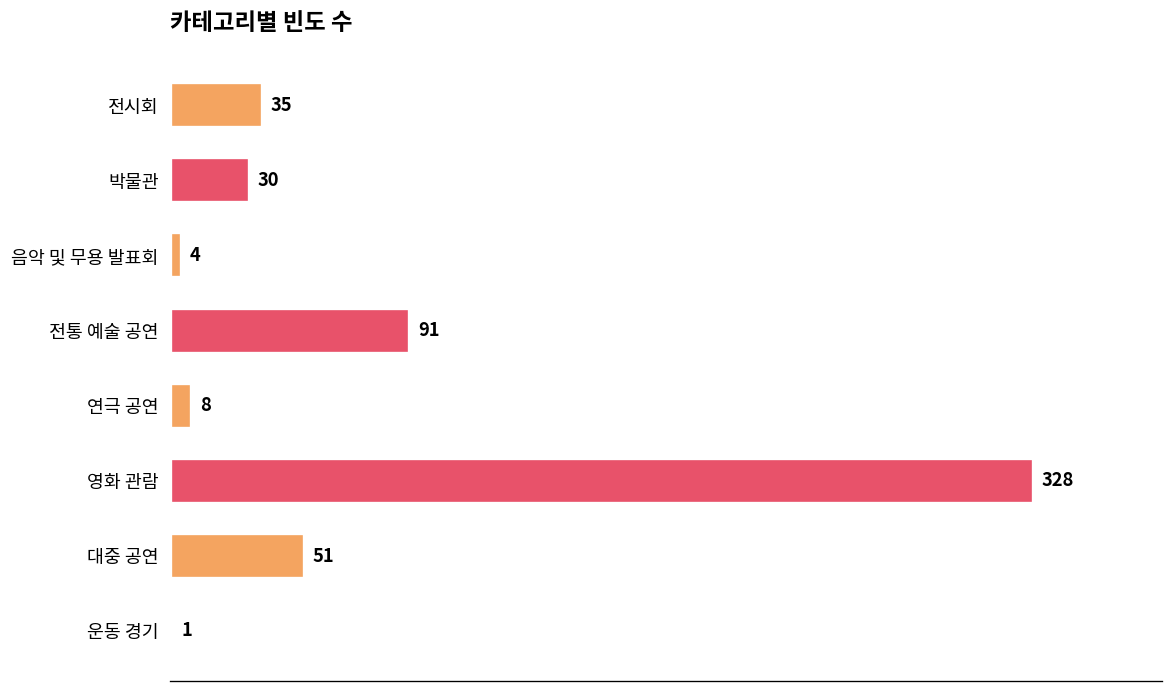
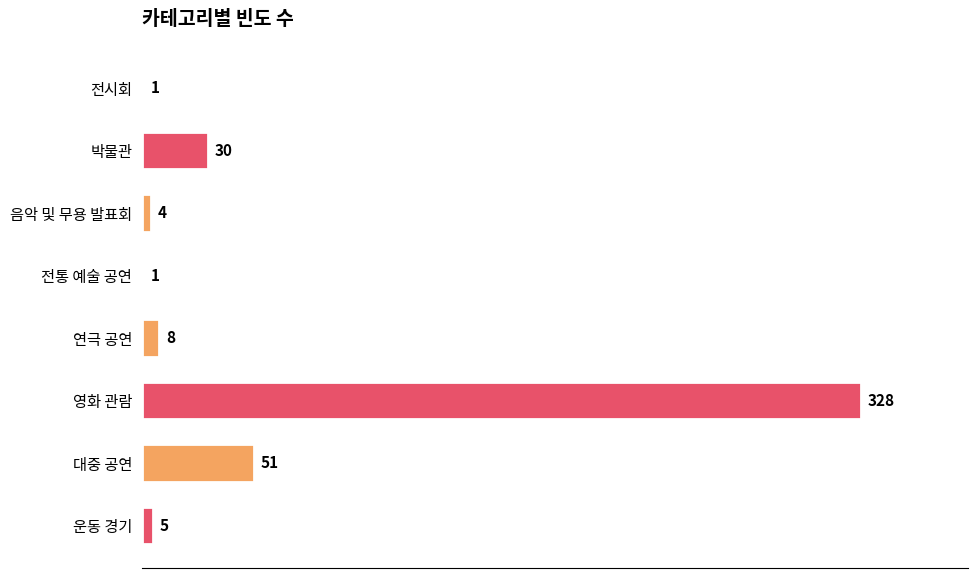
전시회: 35 -> 1
전통 예술 공연: 91 -> 1
운동 경기: 1 -> 5
